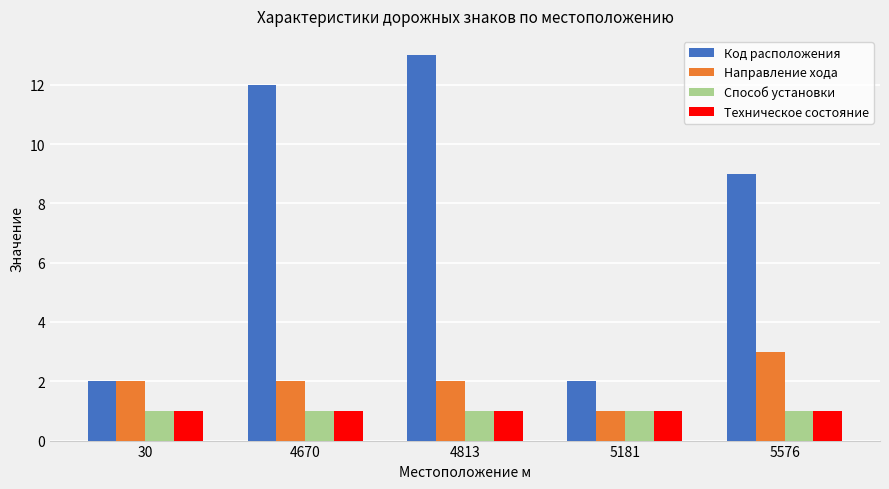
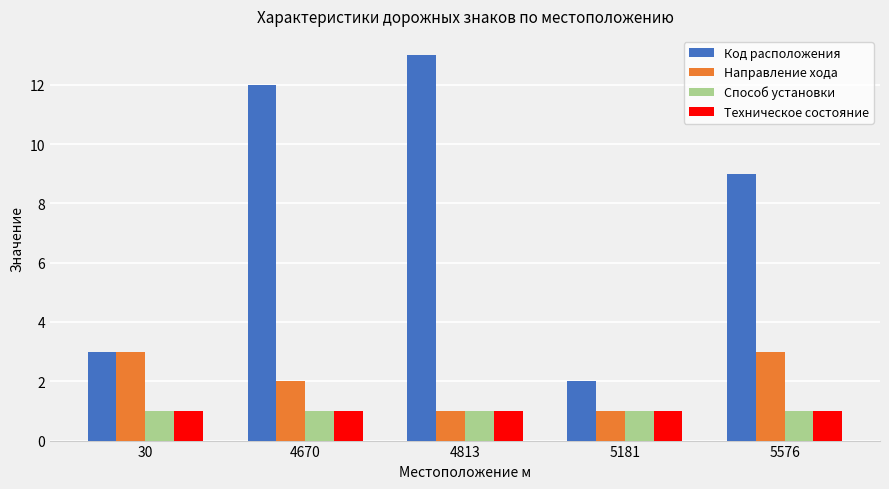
Код расположения, 30: 2 -> 3
Направление хода, 30: 2 -> 3
Направление хода, 4813: 2 -> 1
